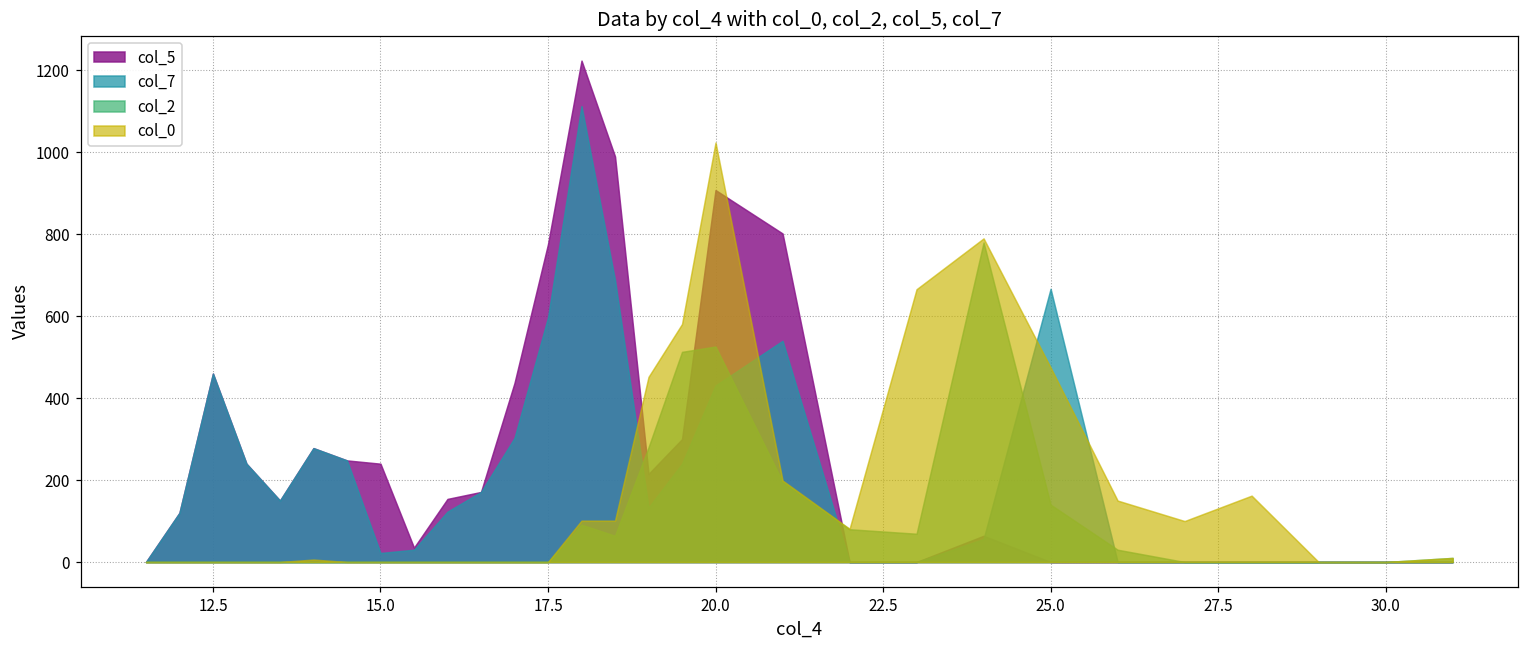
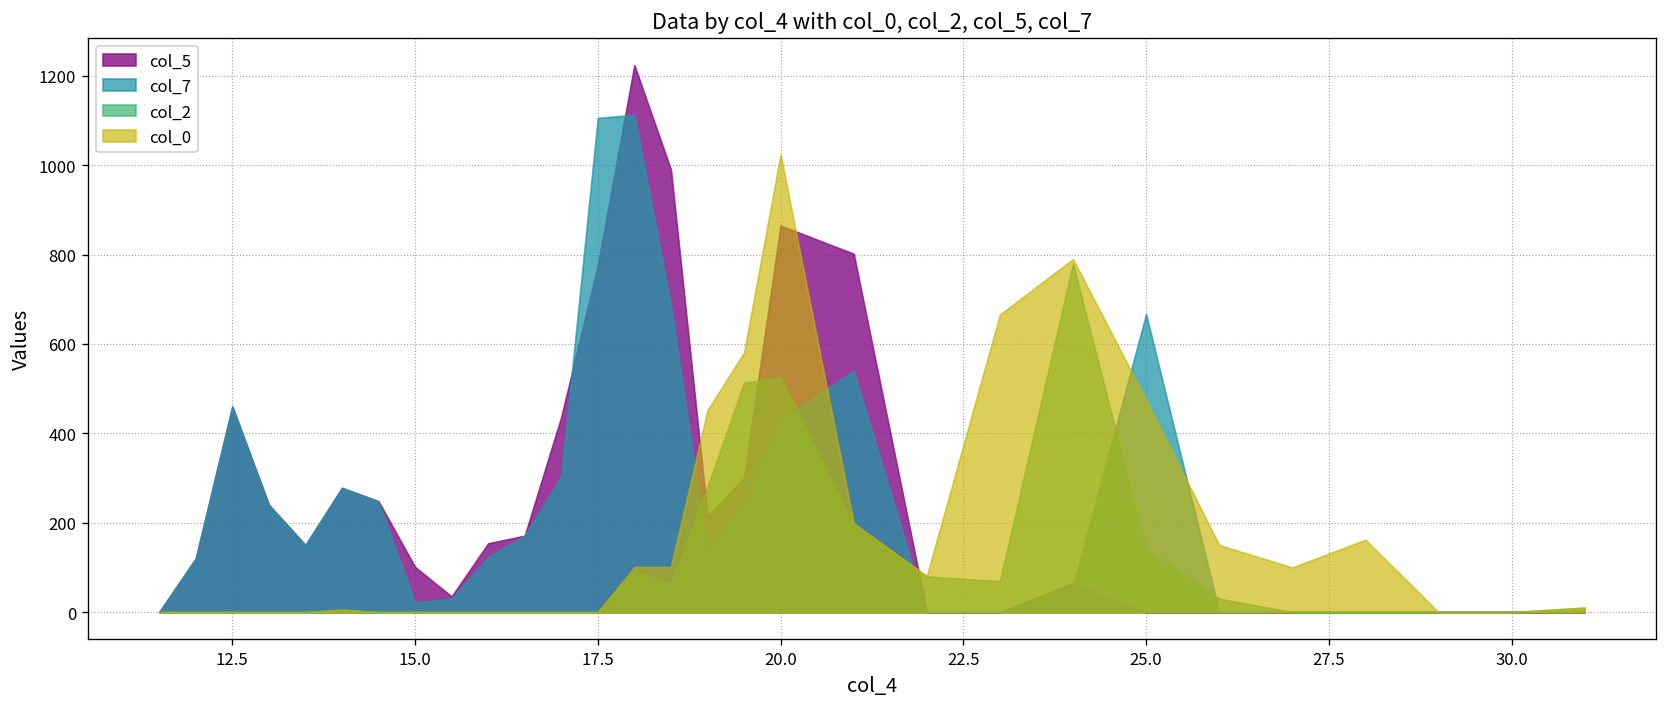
col_5, 15.0: 240 -> 100
col_7, 17.5: 600 -> 1110
col_5, 20.0: 910 -> 870
